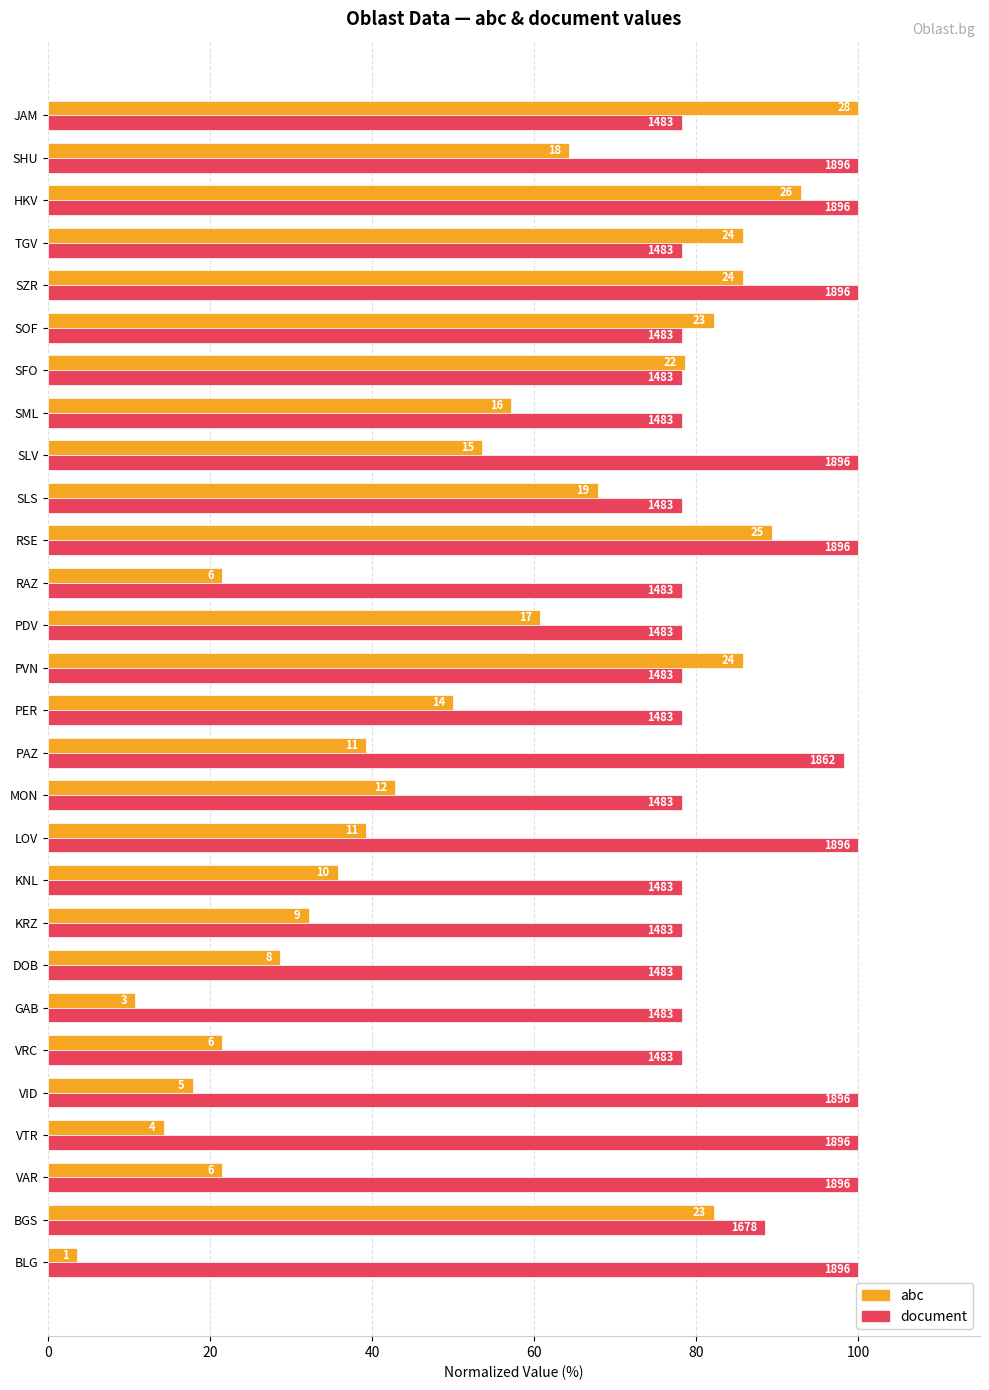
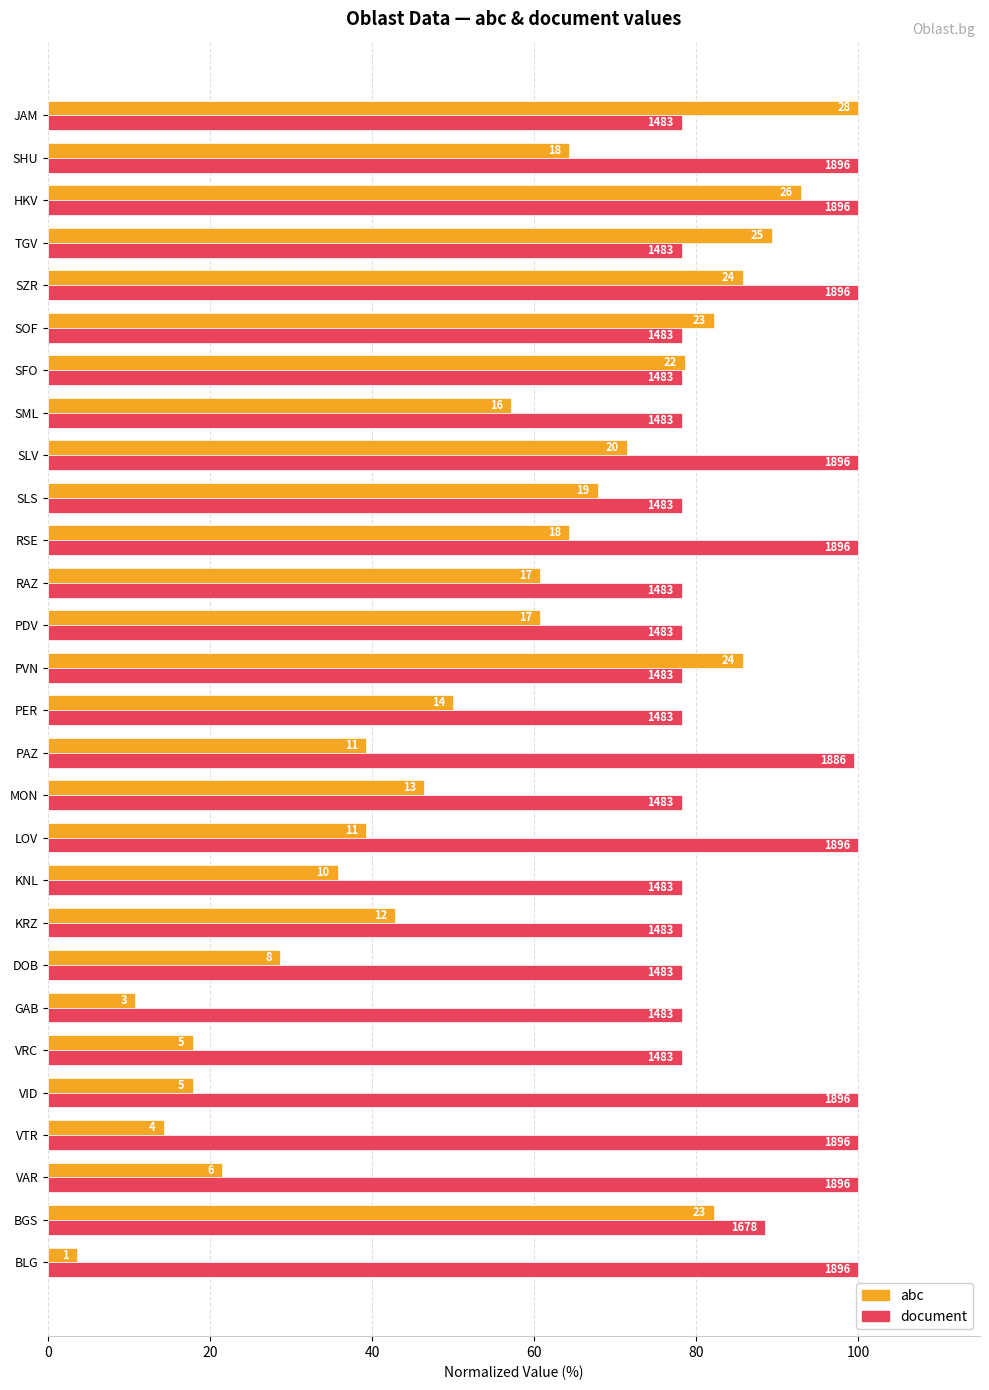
abc, TGV: 24 -> 25
abc, SLV: 15 -> 20
abc, RSE: 25 -> 18
abc, RAZ: 6 -> 17
document, PAZ: 1862 -> 1886
abc, MON: 12 -> 13
abc, KRZ: 9 -> 12
abc, VRC: 6 -> 5
